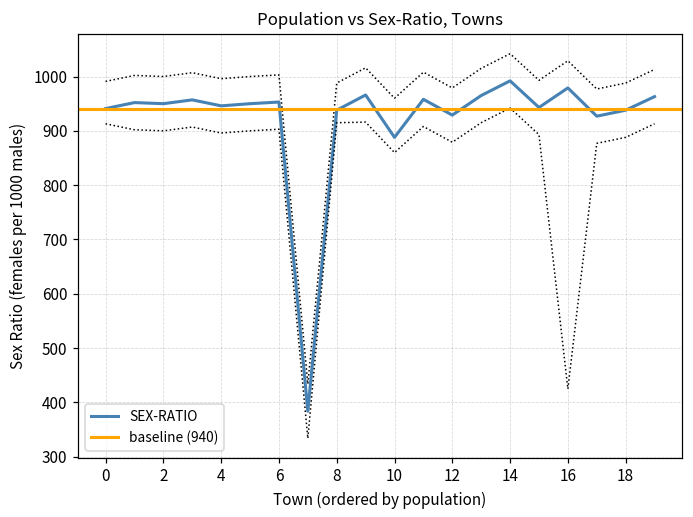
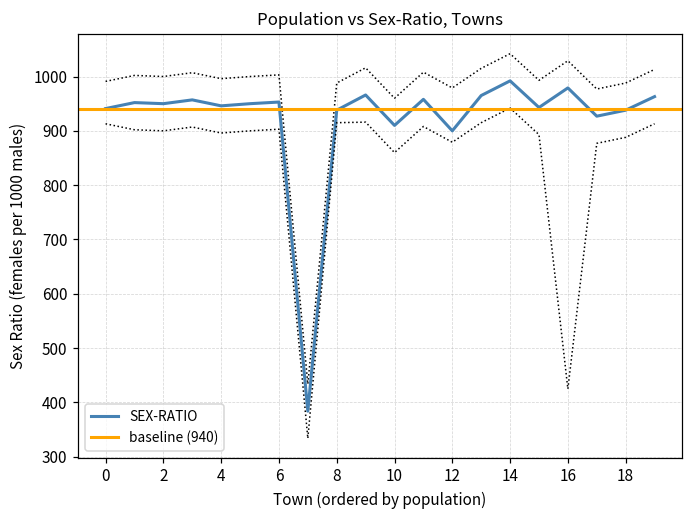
SEX-RATIO, 10: 890 -> 910
SEX-RATIO, 12: 930 -> 900
